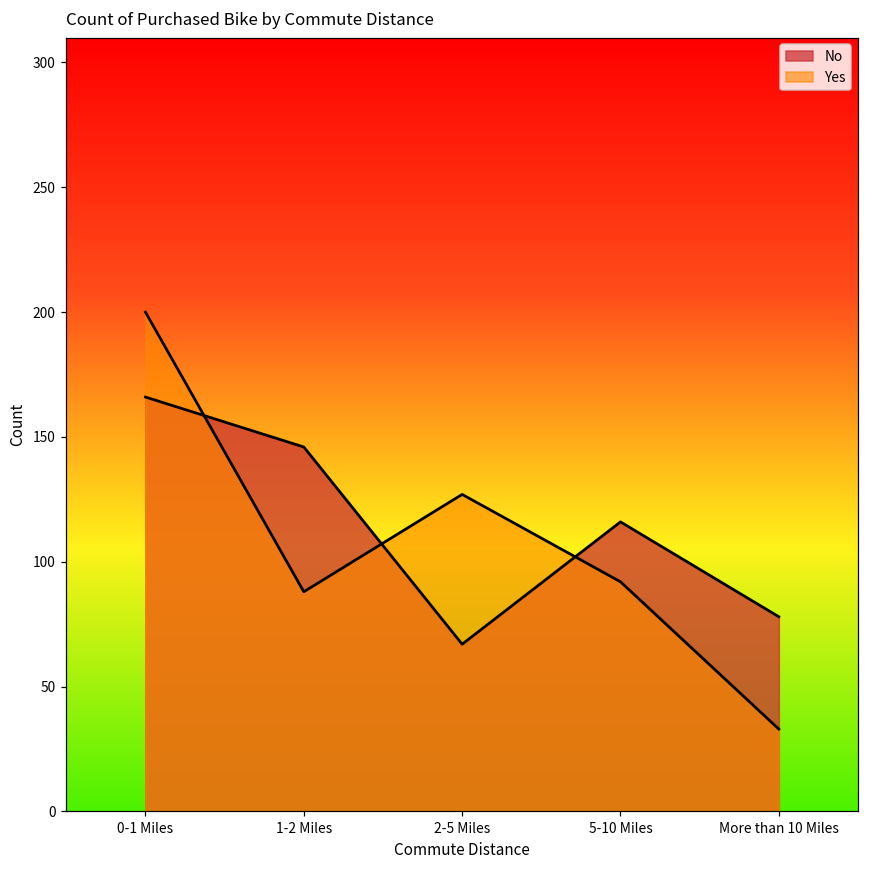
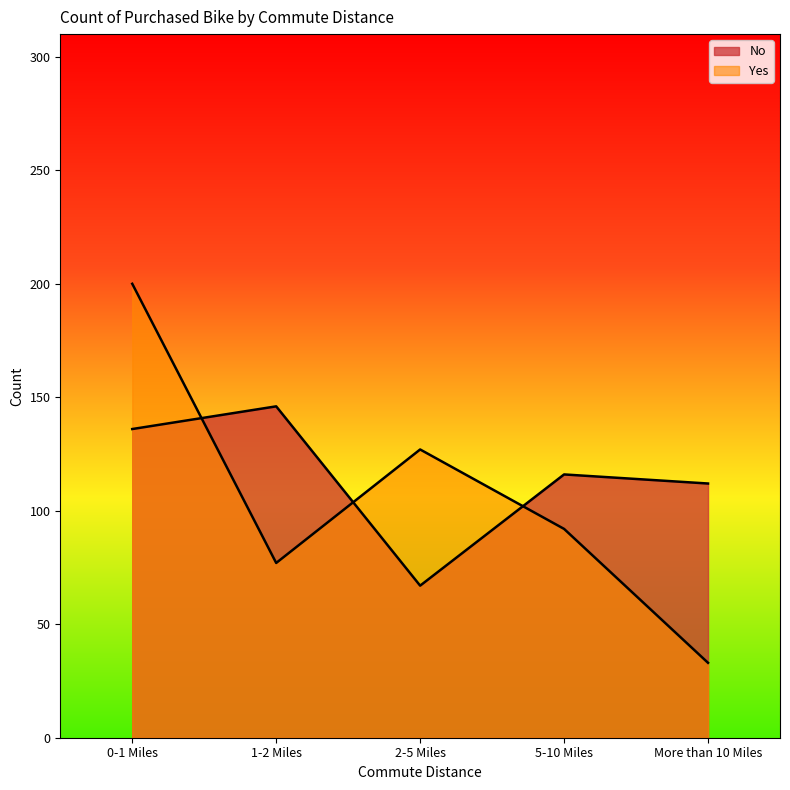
No, 0-1 Miles: 166 -> 136
Yes, 1-2 Miles: 88 -> 77
No, More than 10 Miles: 78 -> 112
